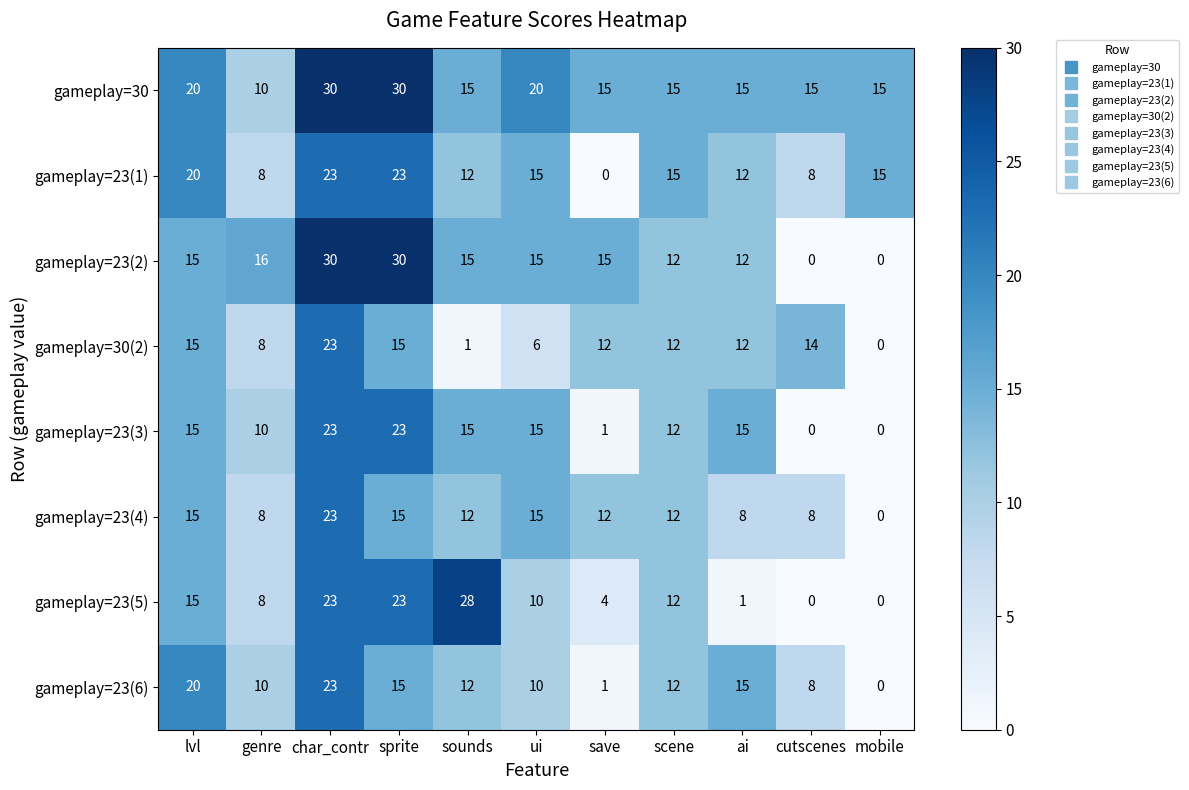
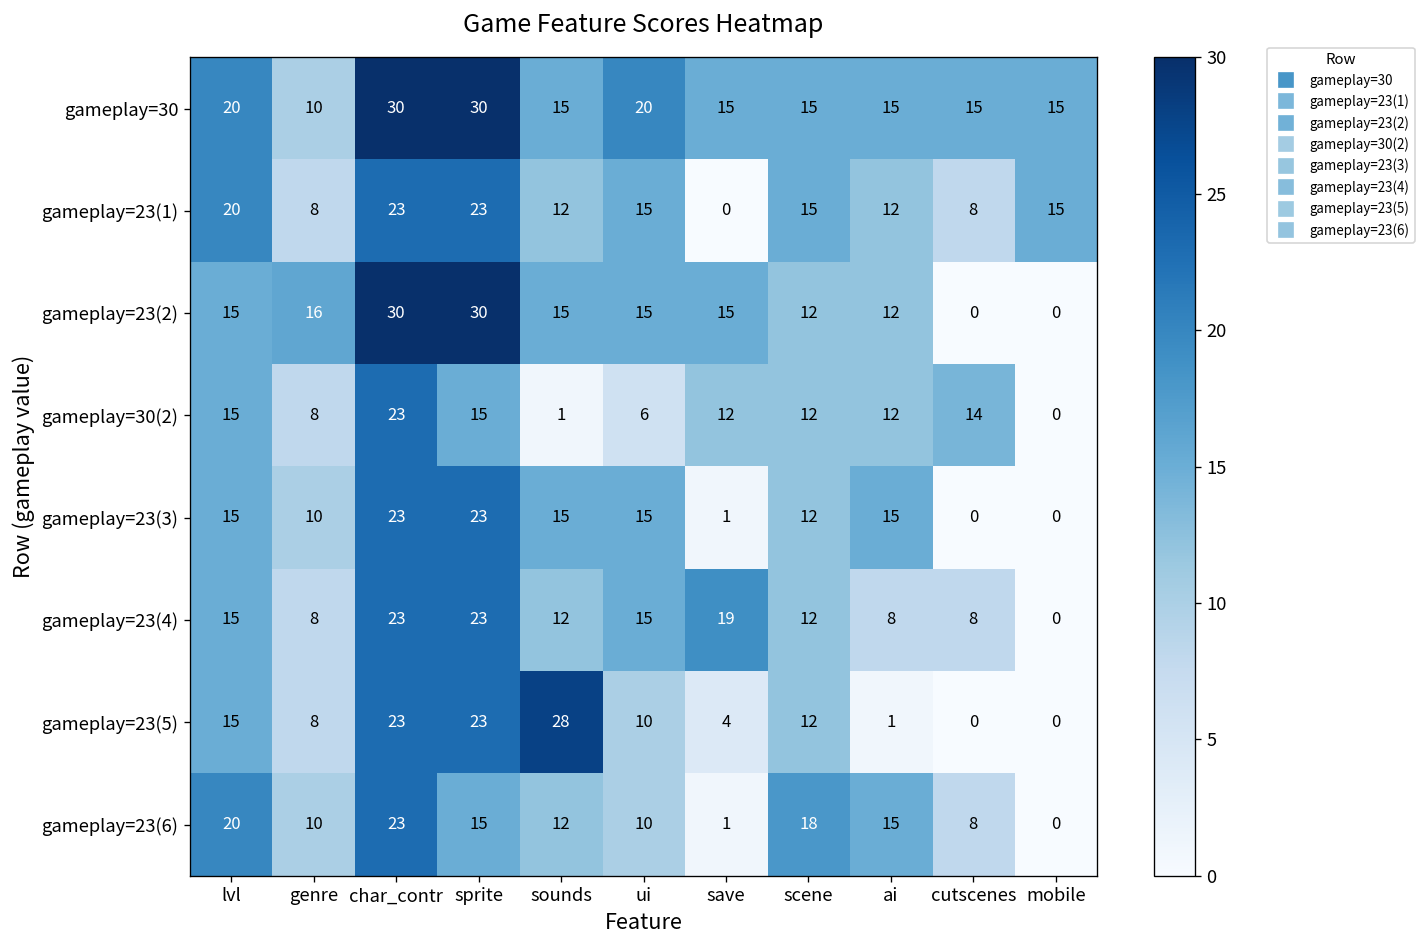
gameplay=23(4), sprite: 15 -> 23
gameplay=23(4), save: 12 -> 19
gameplay=23(6), scene: 12 -> 18
